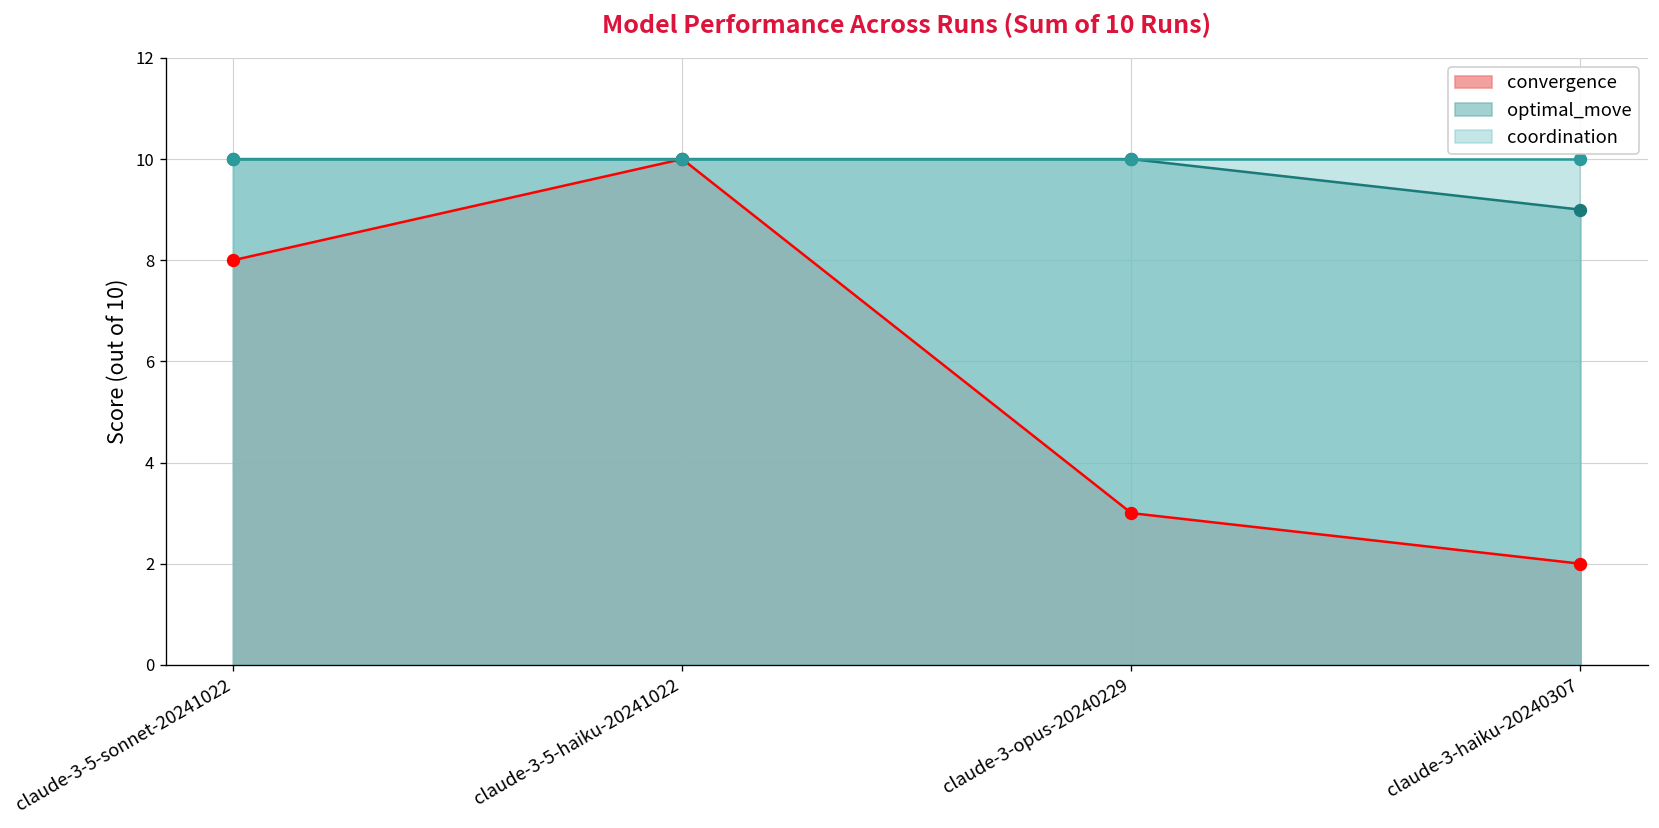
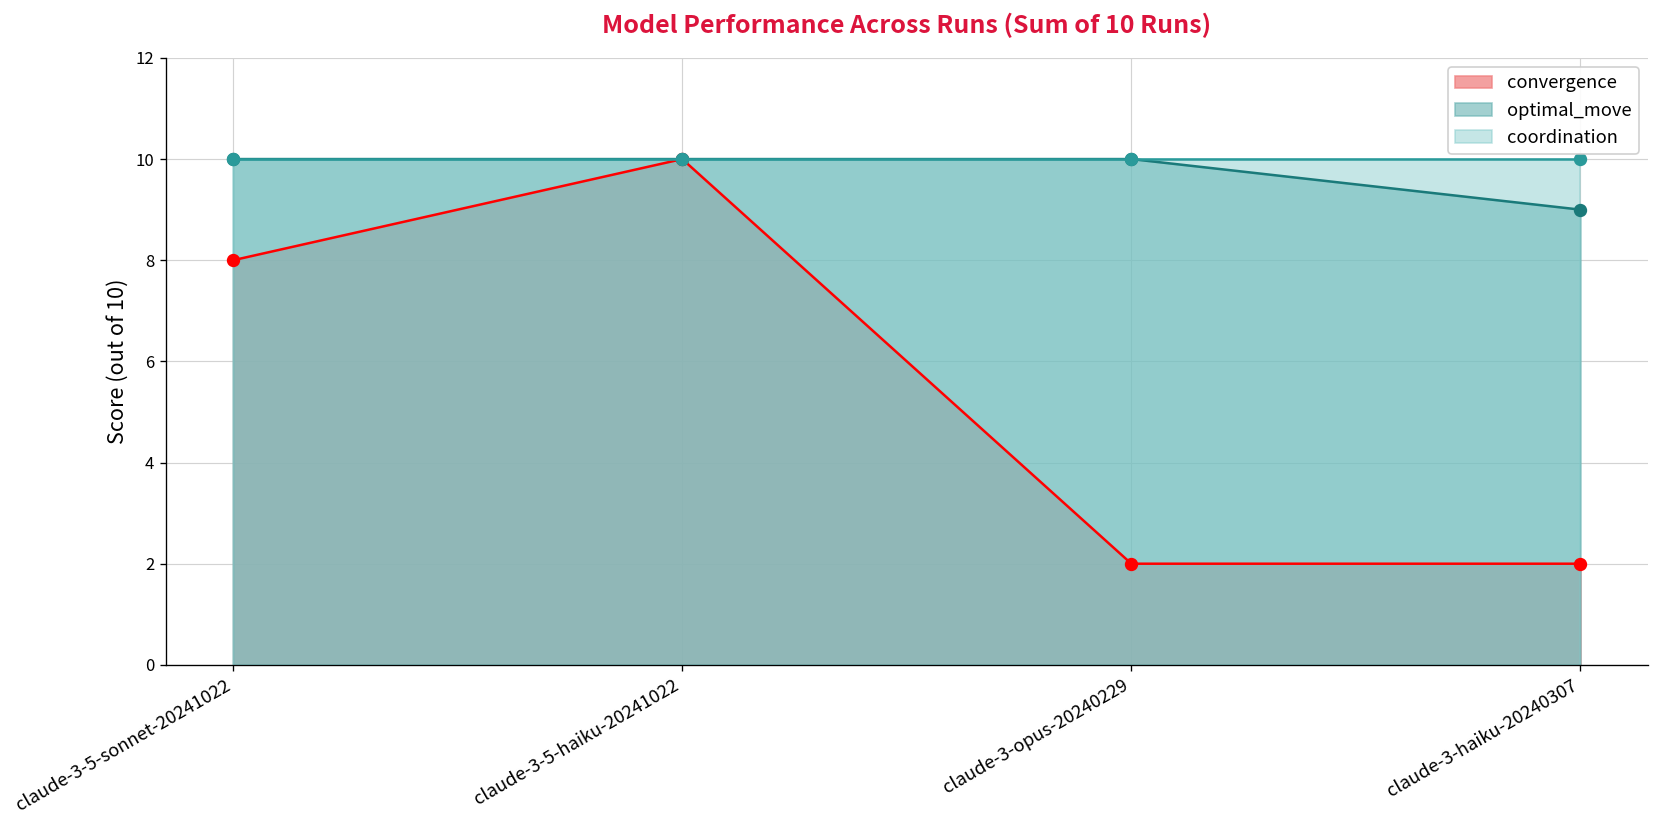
convergence, claude-3-opus-20240229: 3 -> 2
